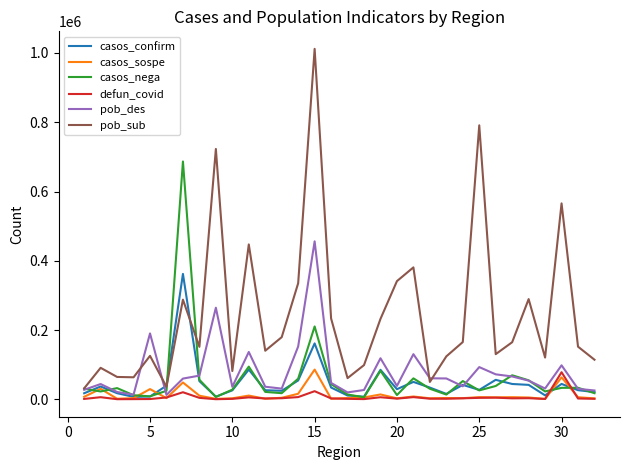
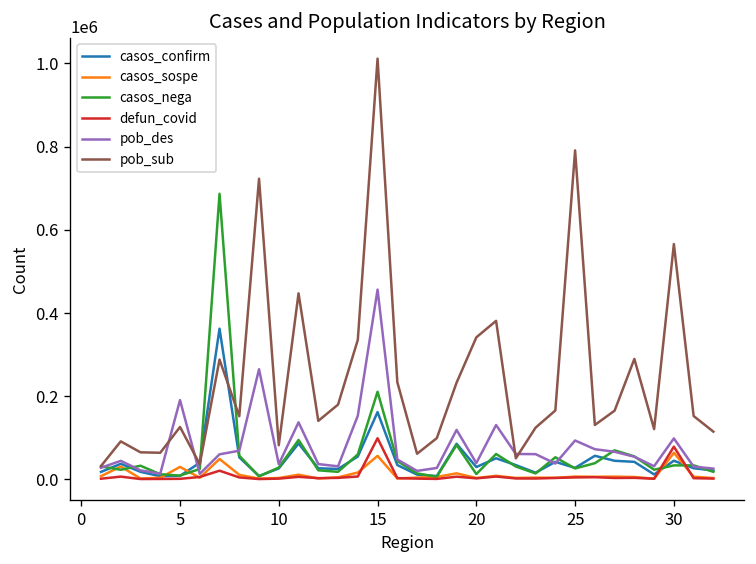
casos_sospe, 15: 90000 -> 60000
defun_covid, 15: 20000 -> 100000
